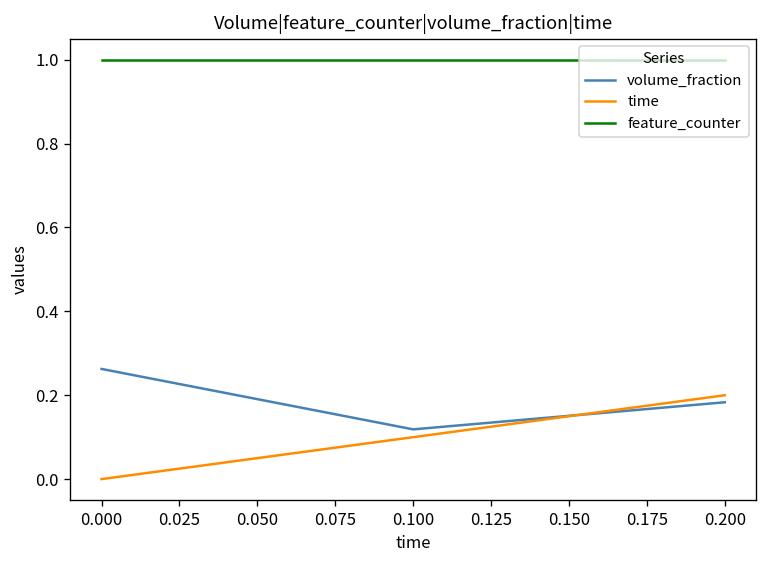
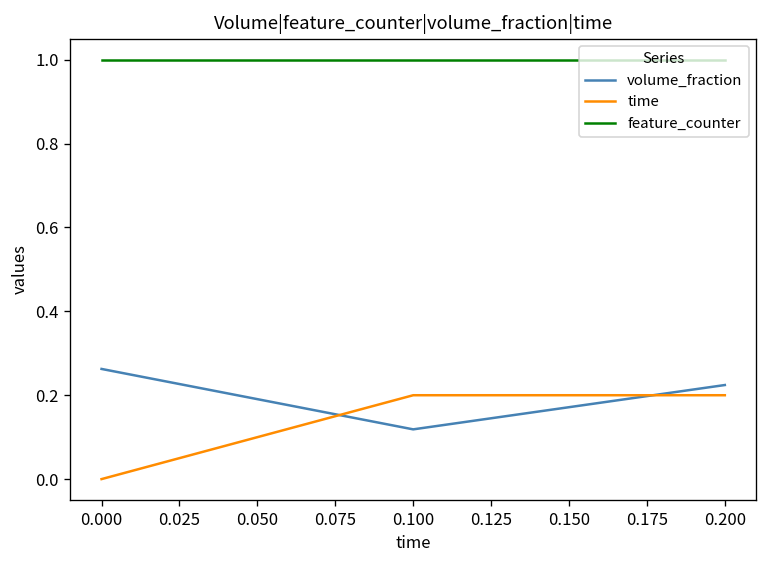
time, 0.100: 0.1 -> 0.2
volume_fraction, 0.200: 0.18 -> 0.22
